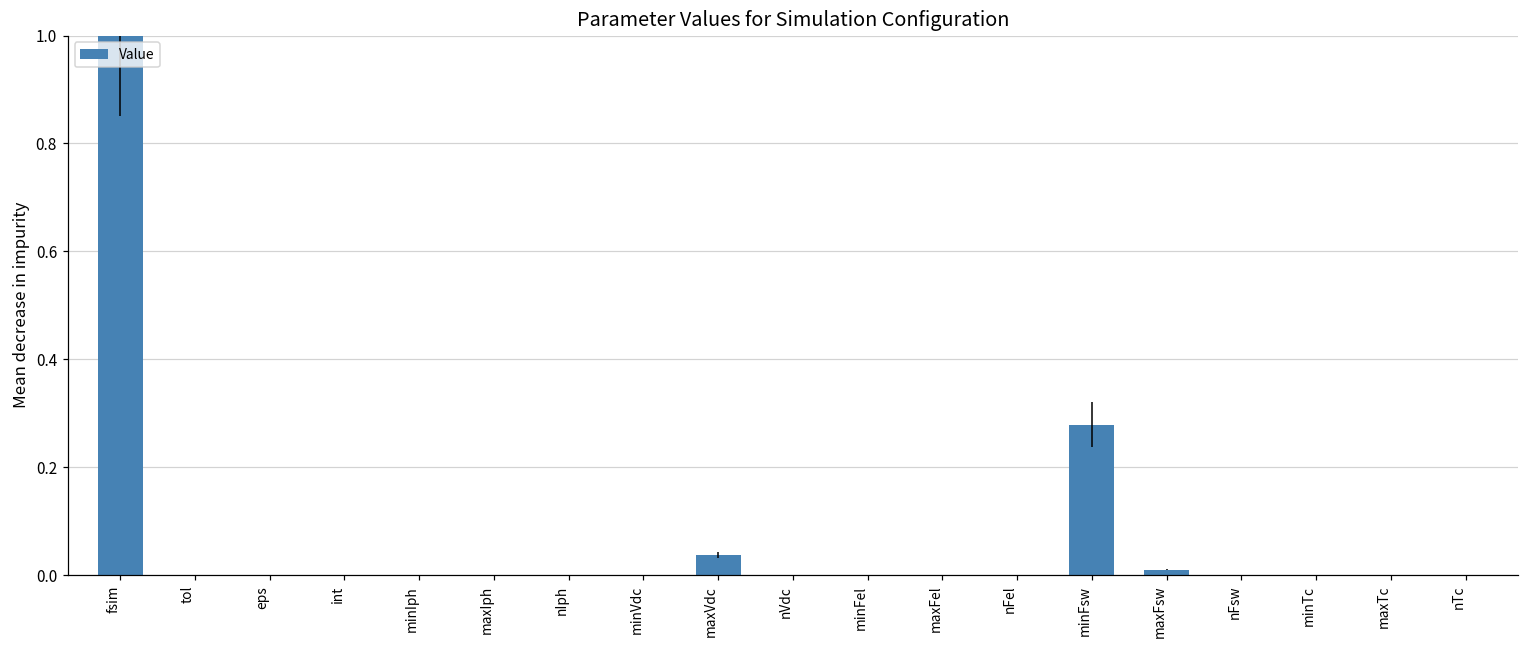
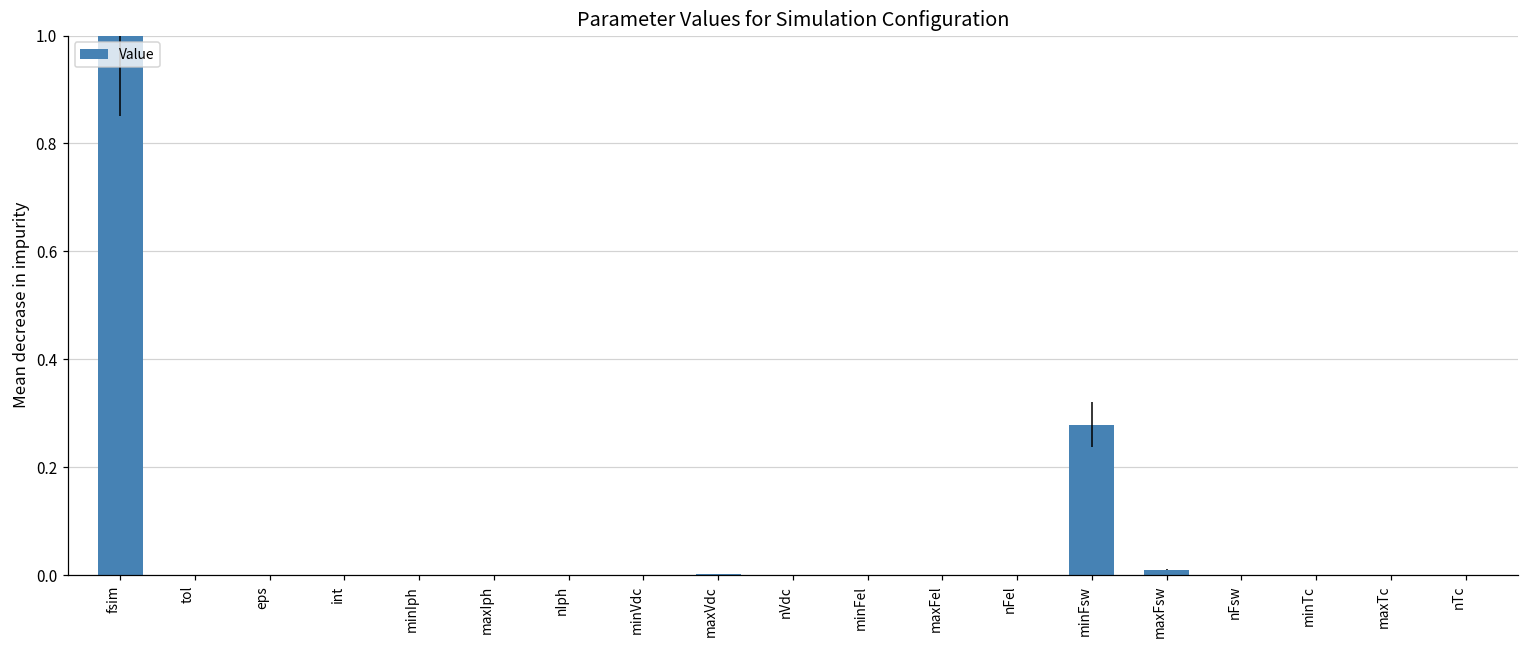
maxVdc: 0.04 -> 0.00
